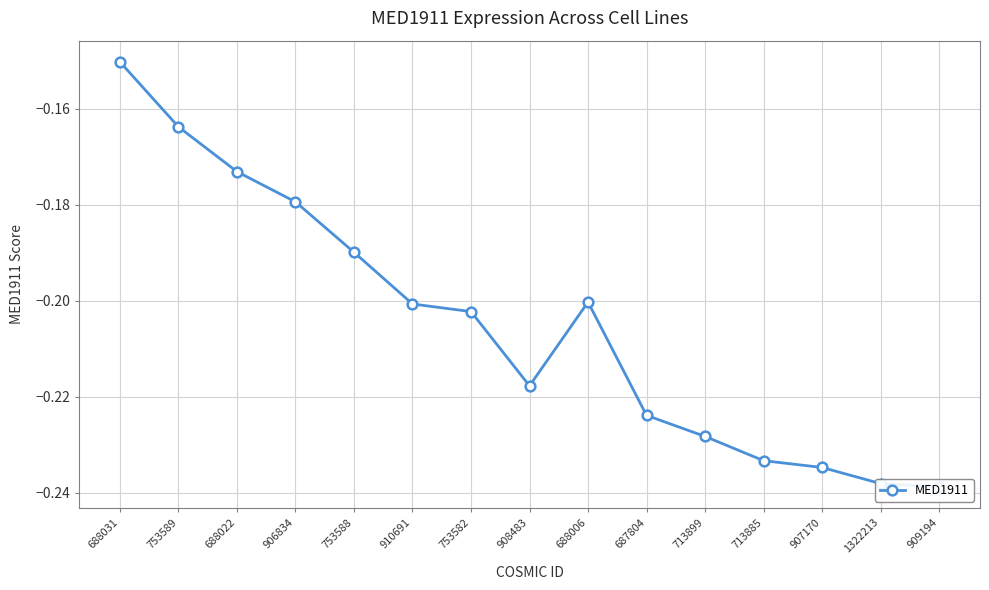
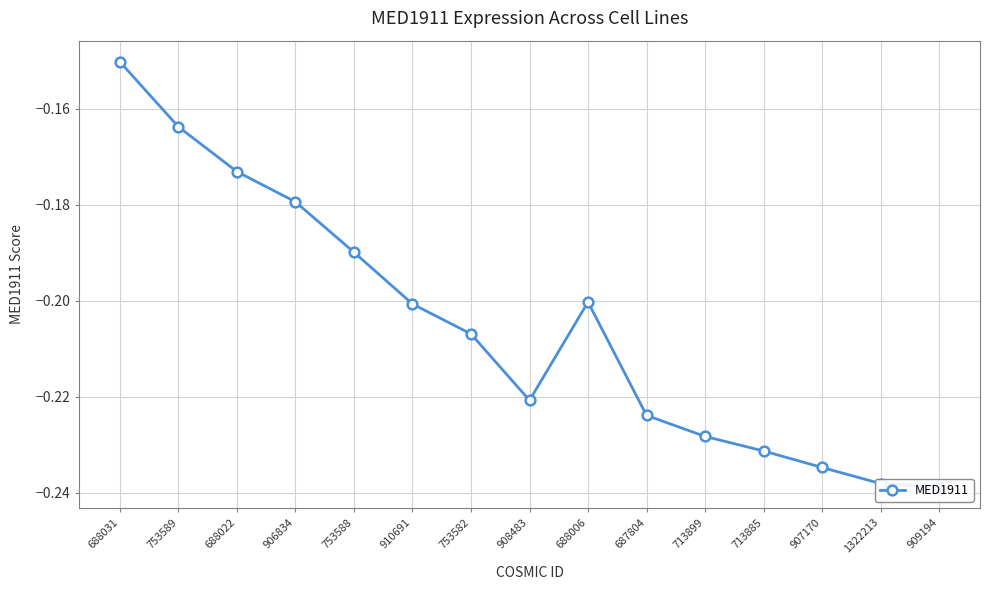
753582: -0.202 -> -0.207
908483: -0.218 -> -0.221
713885: -0.233 -> -0.231
